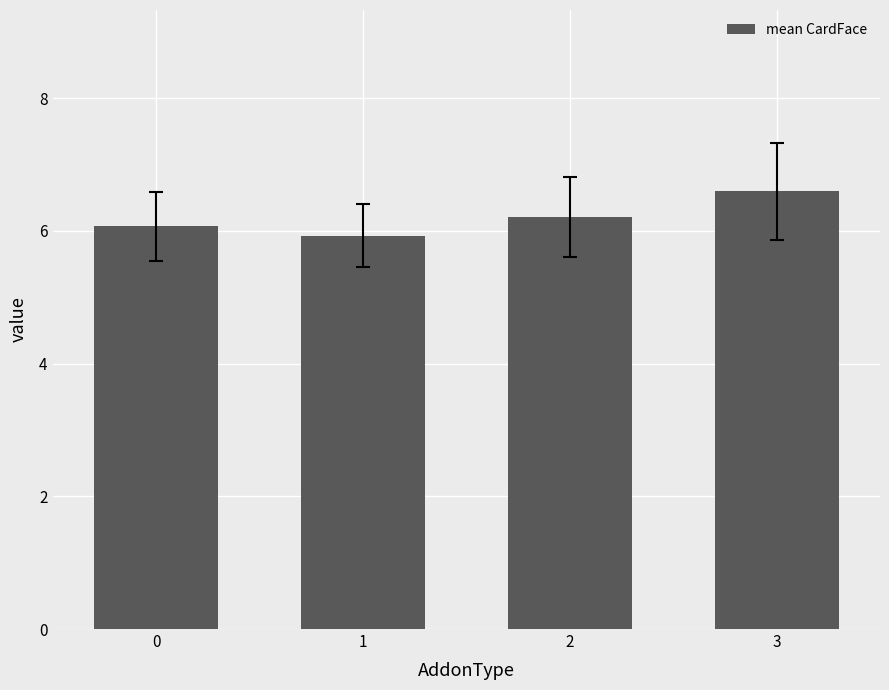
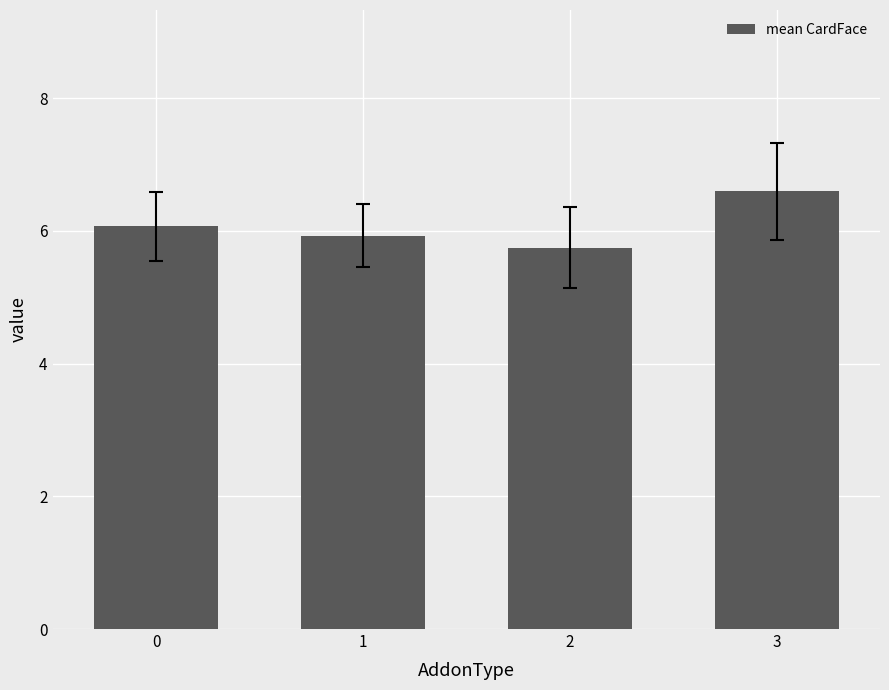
mean CardFace, 2: 6.2 -> 5.8
